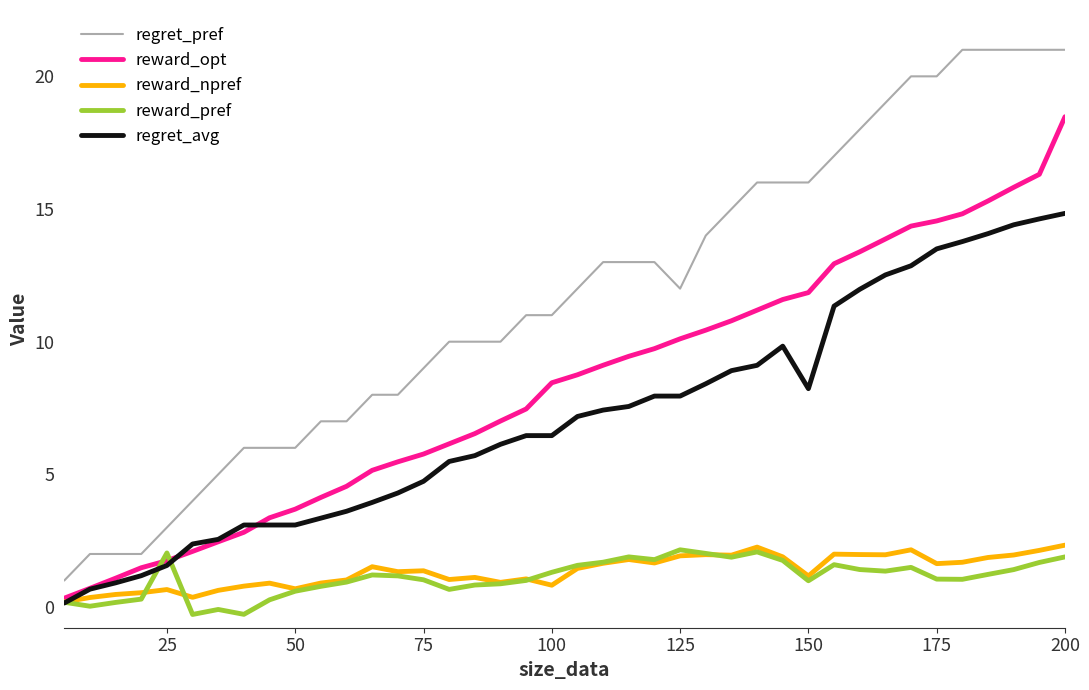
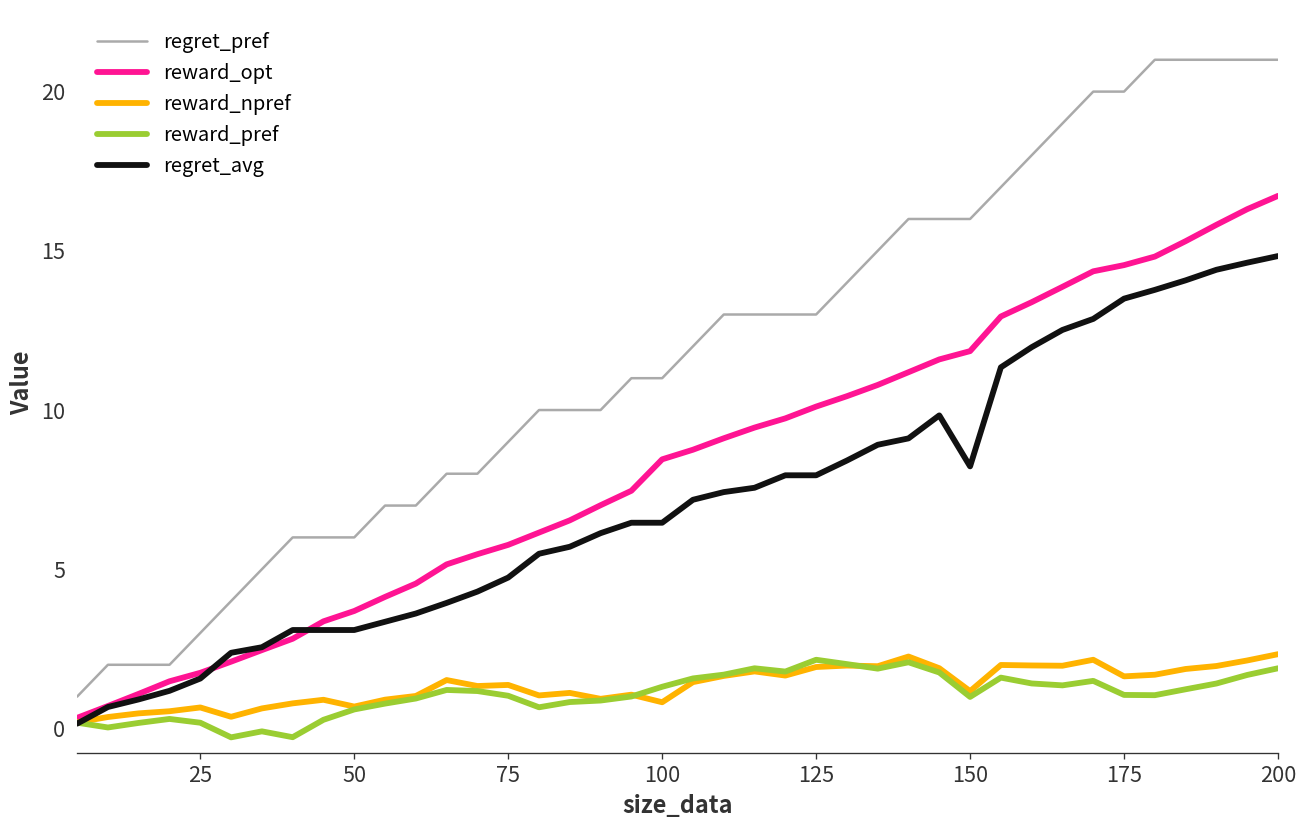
reward_pref, 25: 2.0 -> 0.2
regret_pref, 125: 12 -> 13
reward_opt, 200: 18.5 -> 16.7
